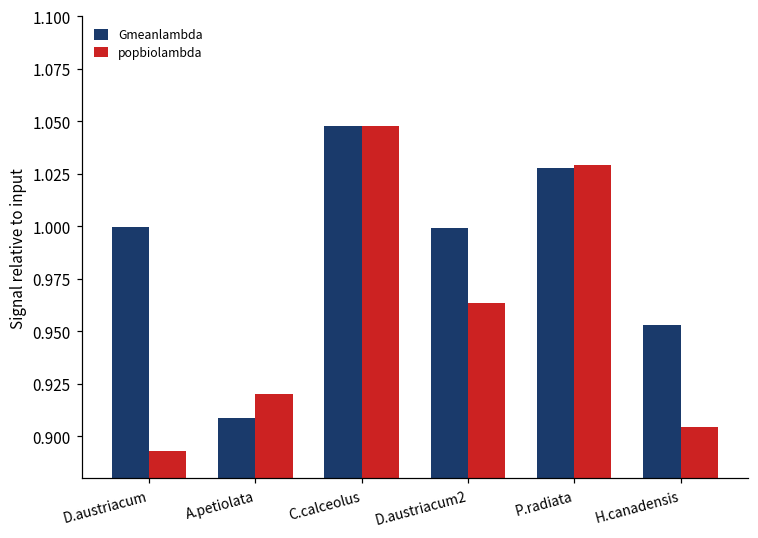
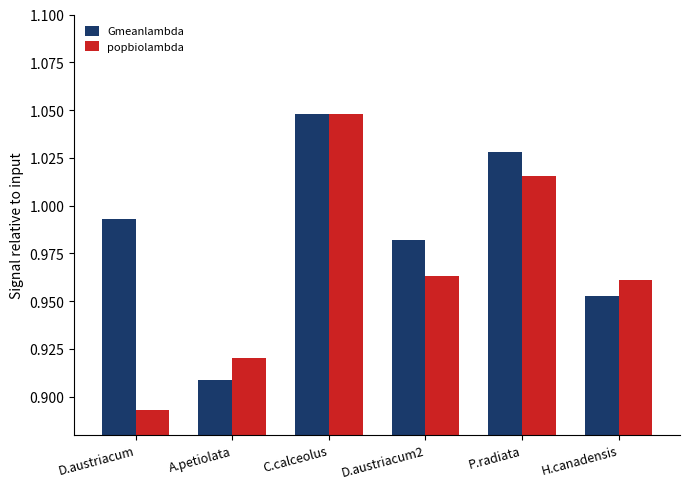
Gmeanlambda, D.austriacum: 1.000 -> 0.993
Gmeanlambda, D.austriacum2: 0.999 -> 0.982
popbiolambda, P.radiata: 1.029 -> 1.016
popbiolambda, H.canadensis: 0.904 -> 0.961
